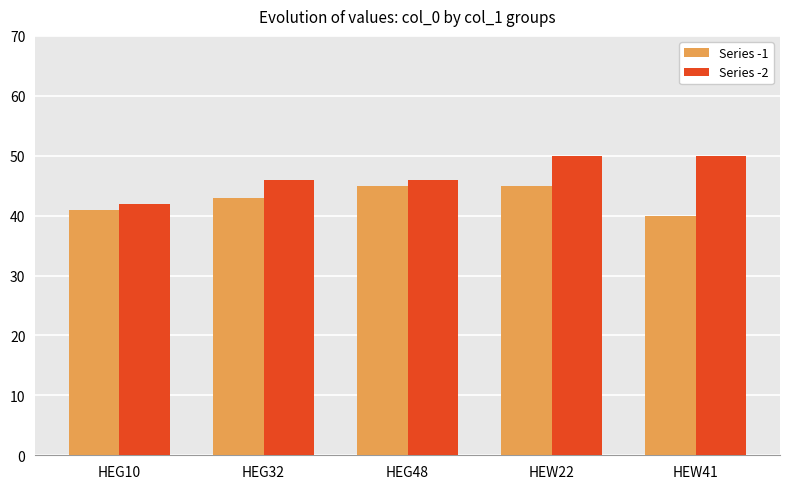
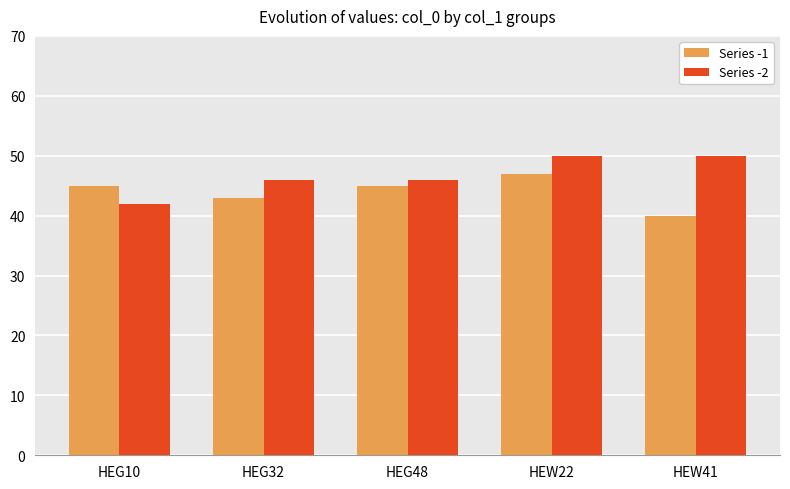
Series -1, HEG10: 41 -> 45
Series -1, HEW22: 45 -> 47
